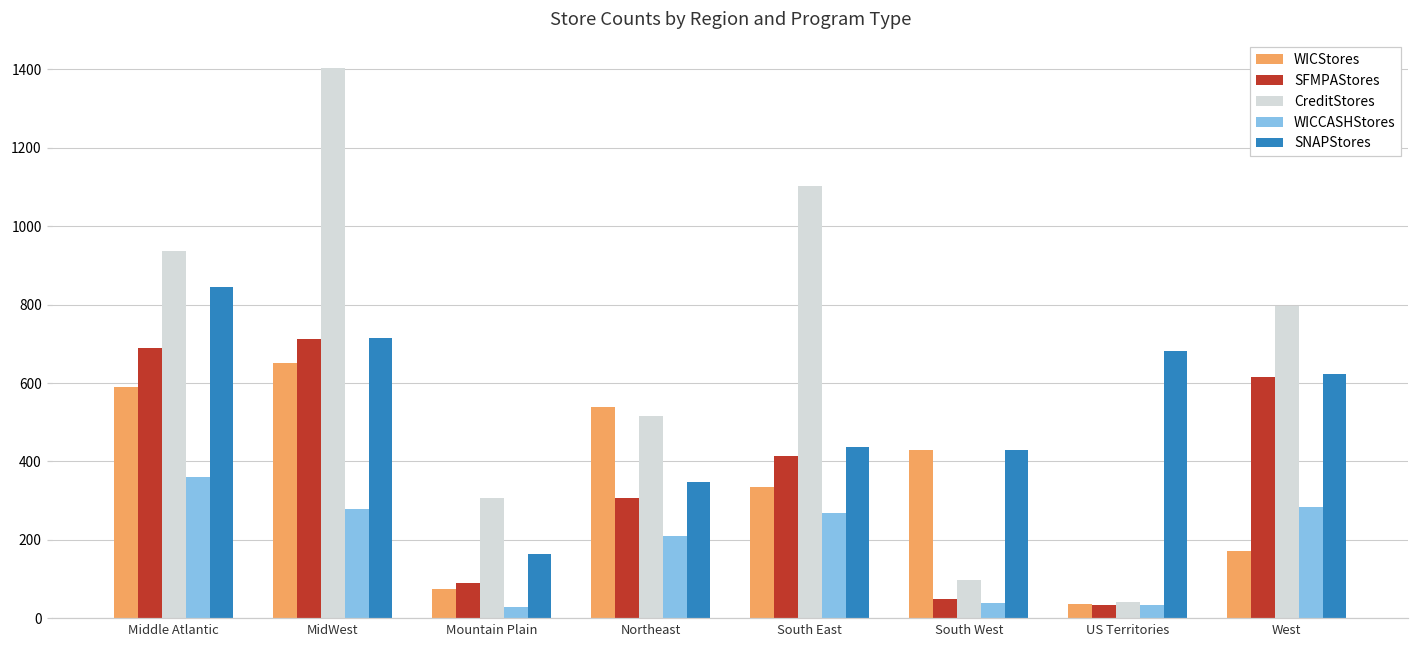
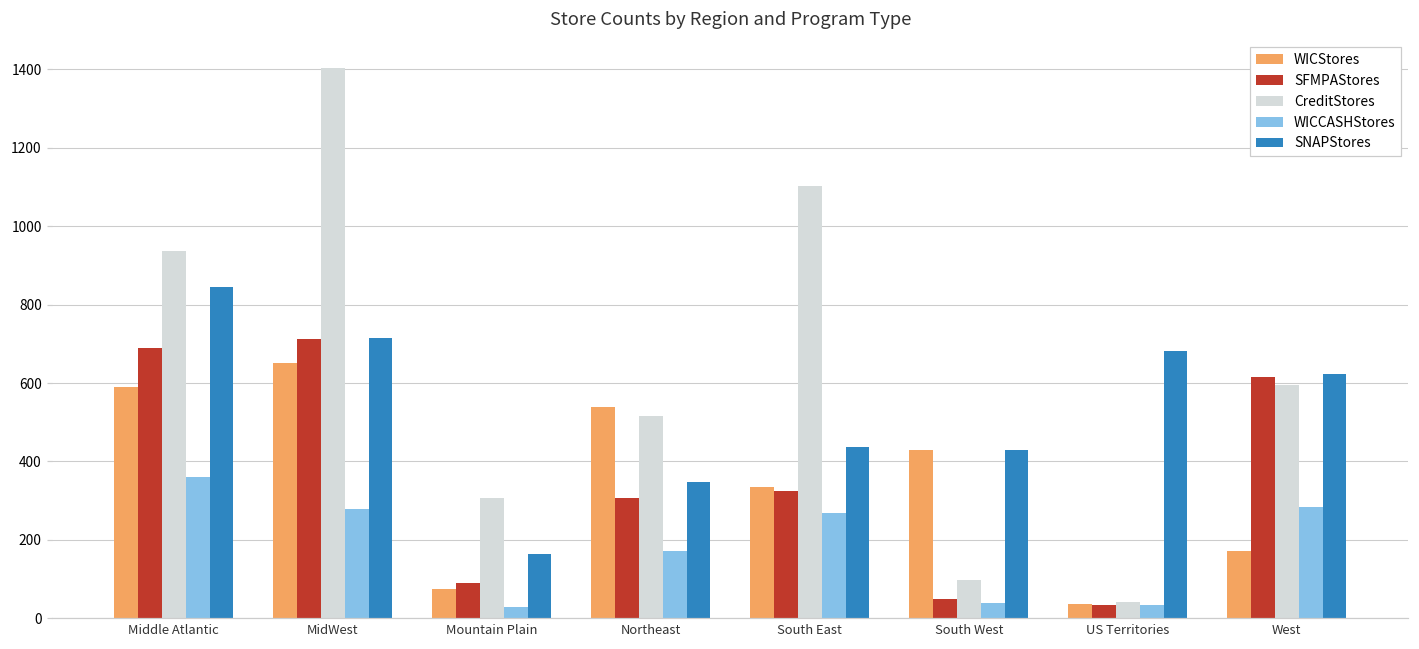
WICCASHStores, Northeast: 210 -> 170
SFMPAStores, South East: 420 -> 320
CreditStores, West: 800 -> 600
